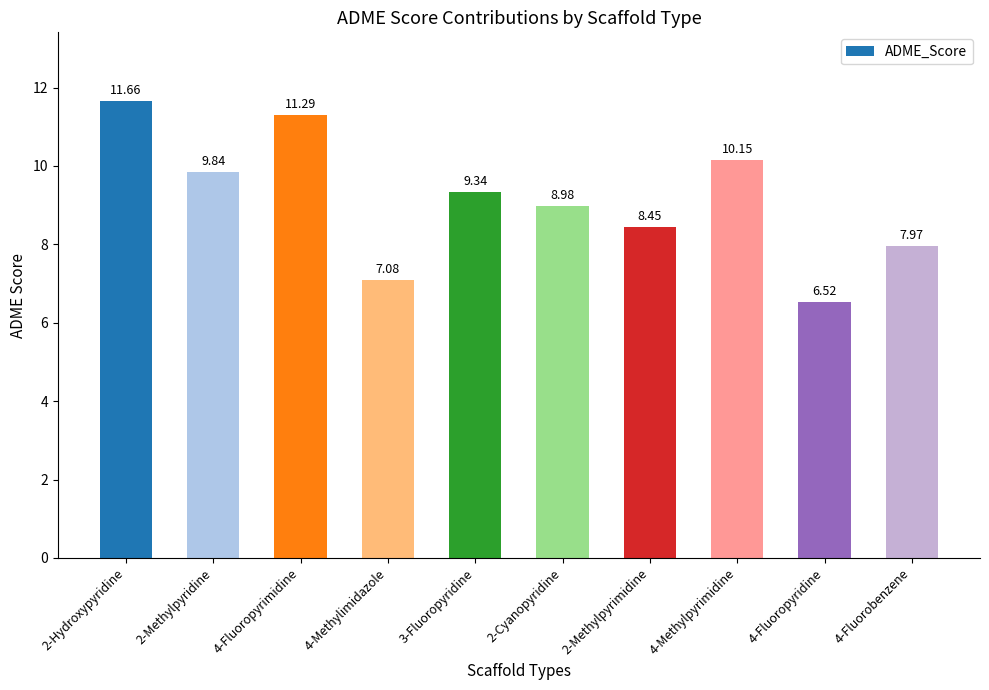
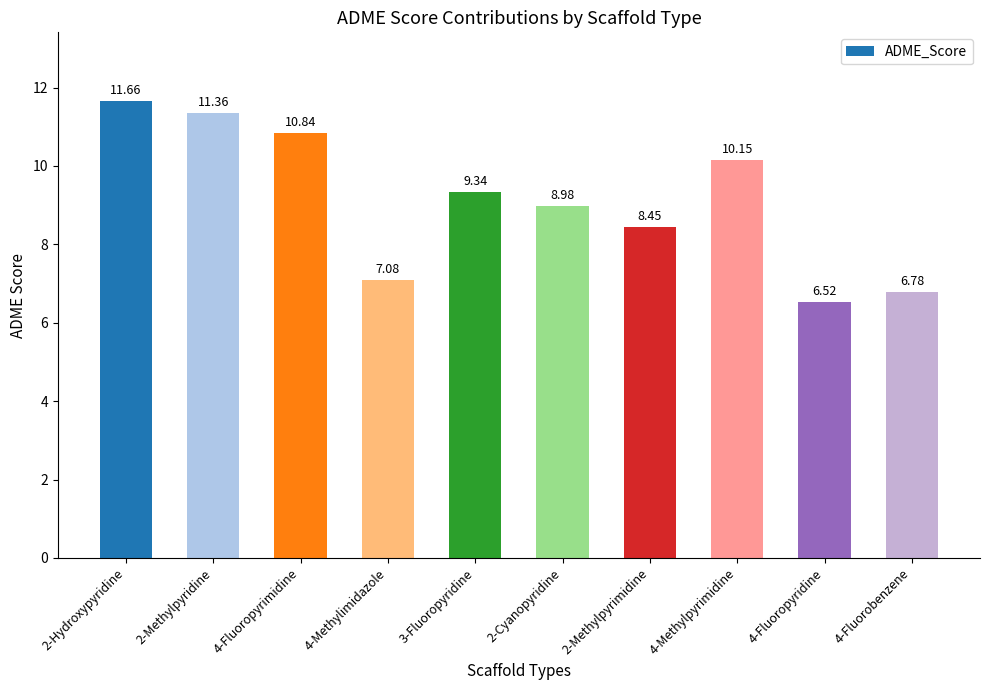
2-Methylpyridine: 9.84 -> 11.36
4-Fluoropyrimidine: 11.29 -> 10.84
4-Fluorobenzene: 7.97 -> 6.78
